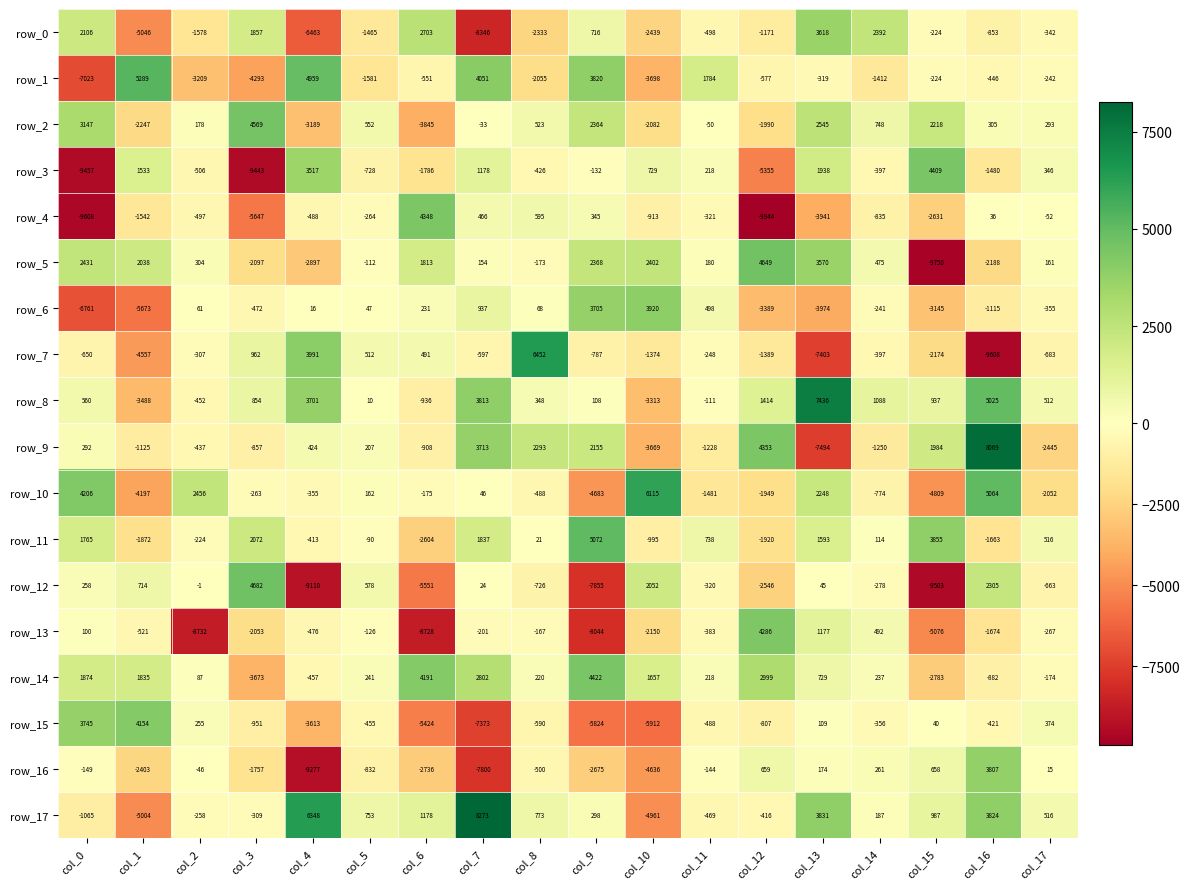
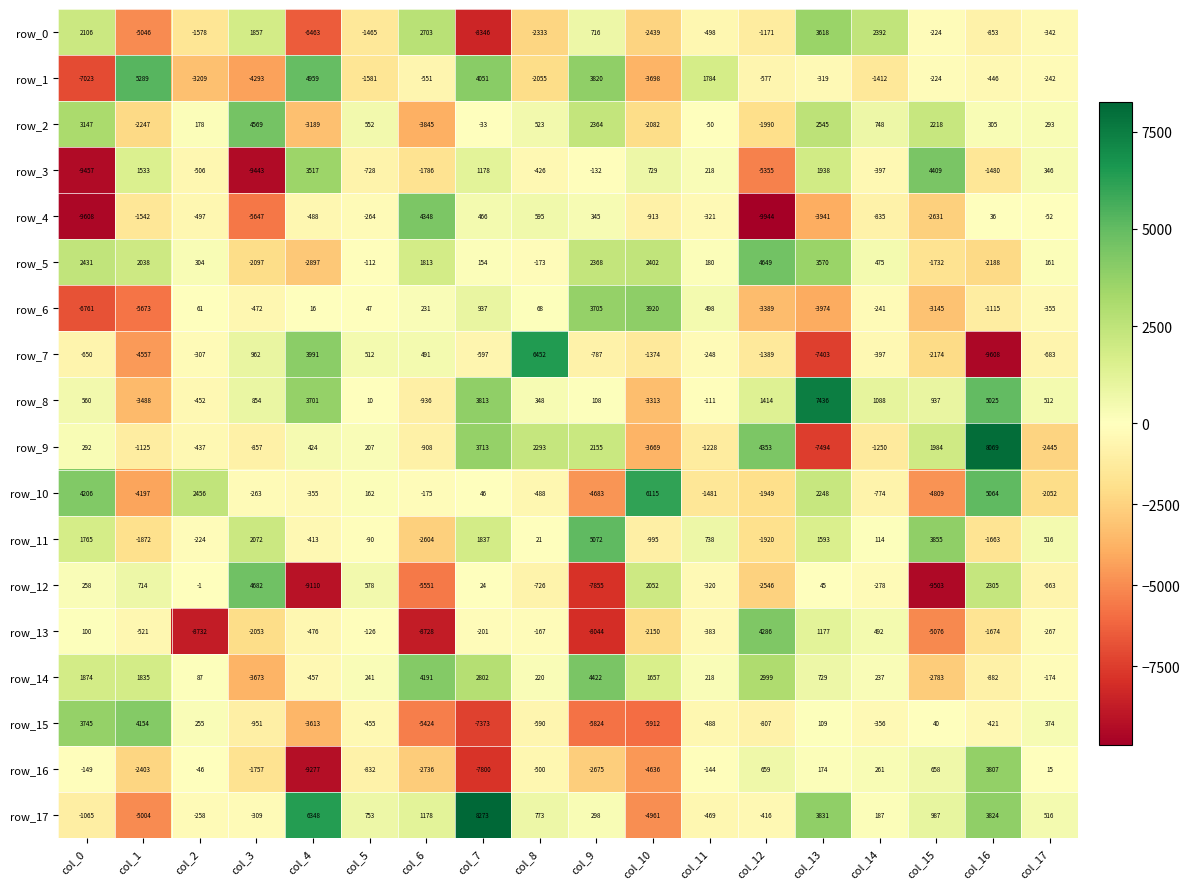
row_5, col_15: -9750 -> -1732
